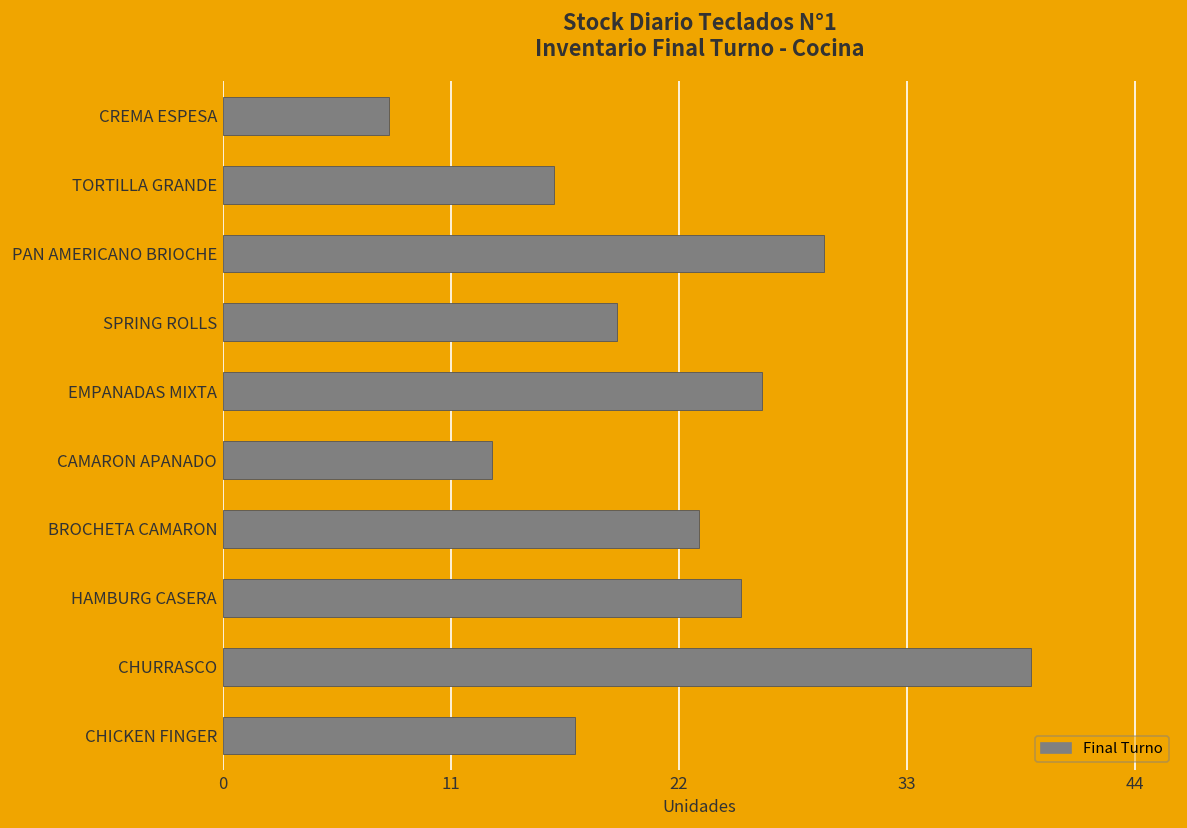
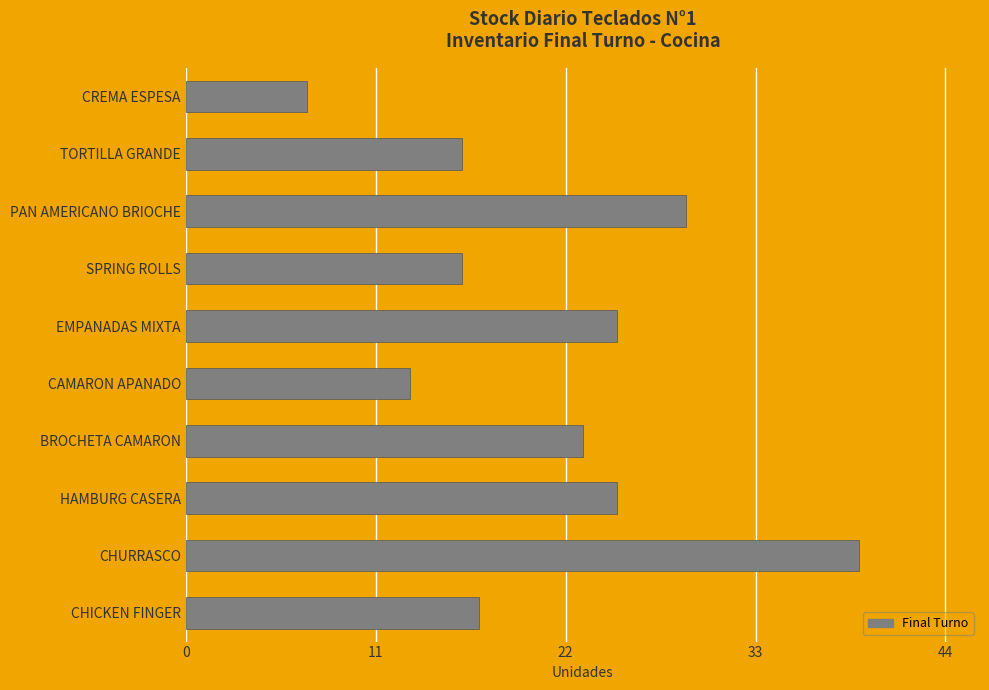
CREMA ESPESA: 8 -> 7
SPRING ROLLS: 19 -> 16
EMPANADAS MIXTA: 26 -> 25
